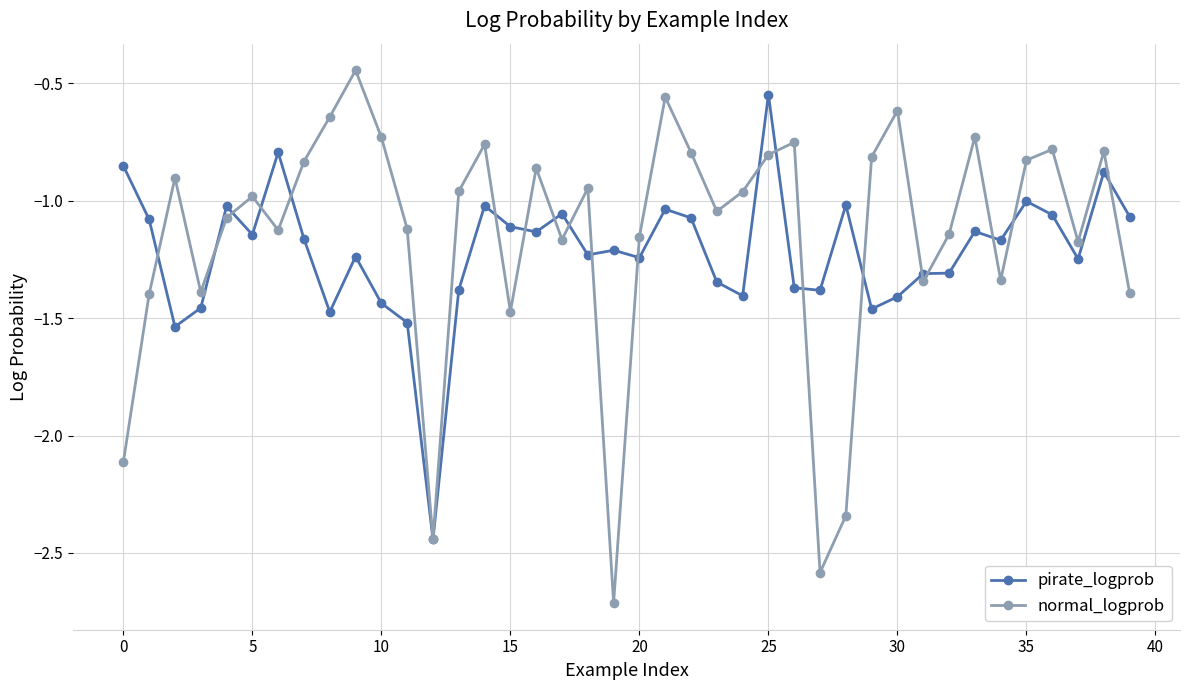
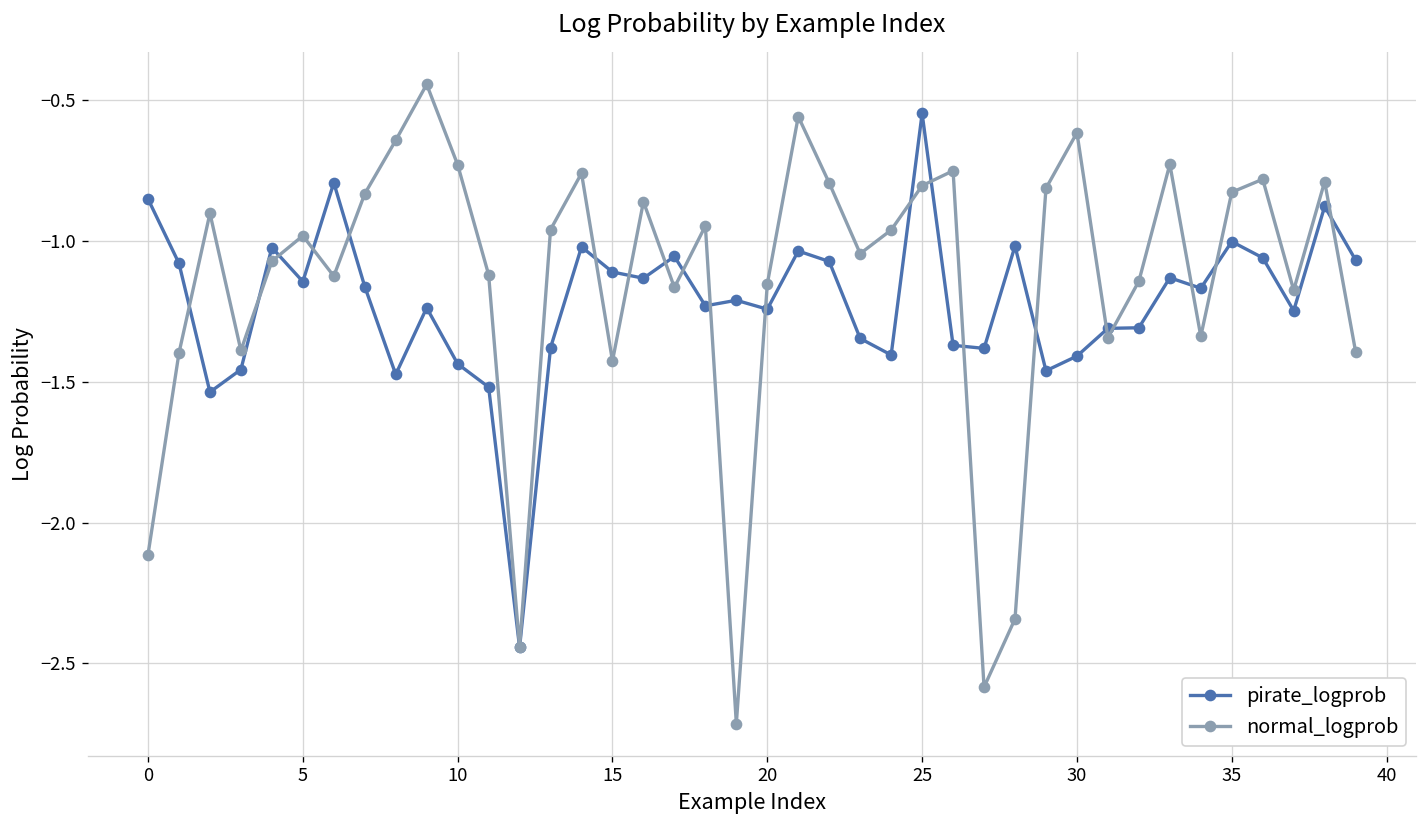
normal_logprob, 15: -1.47 -> -1.43
